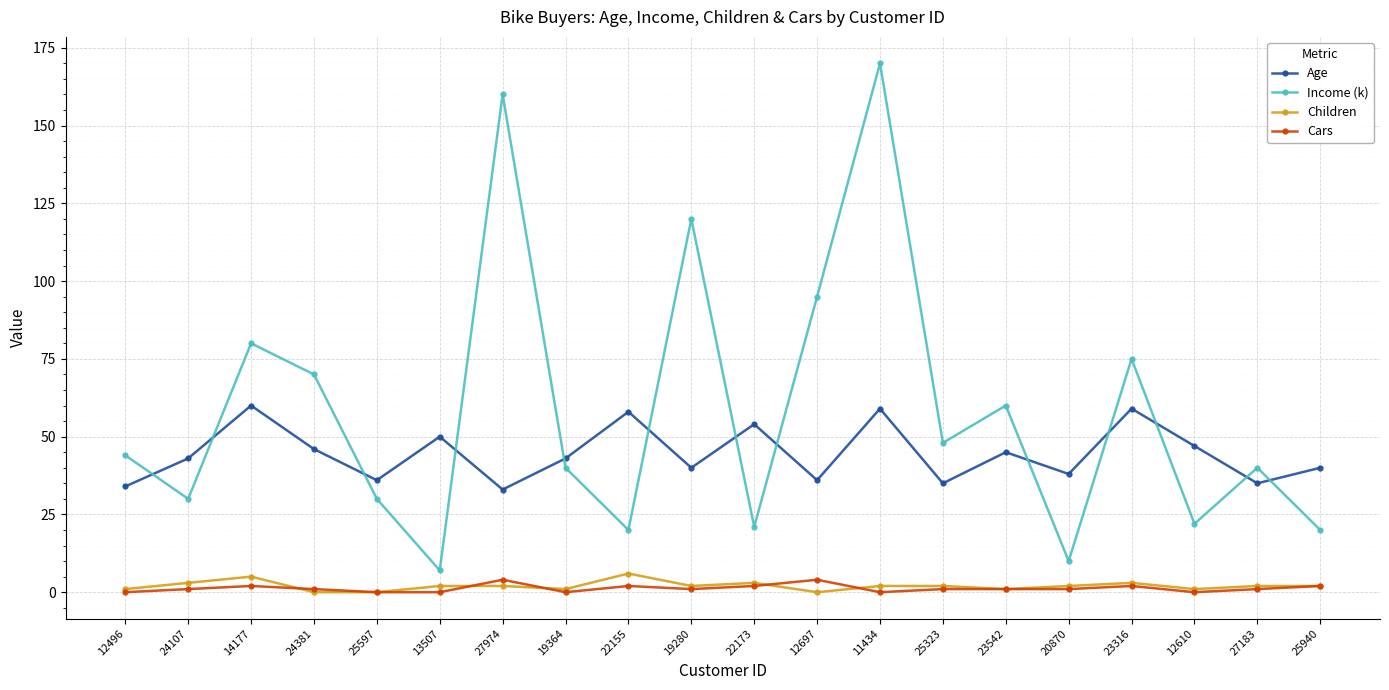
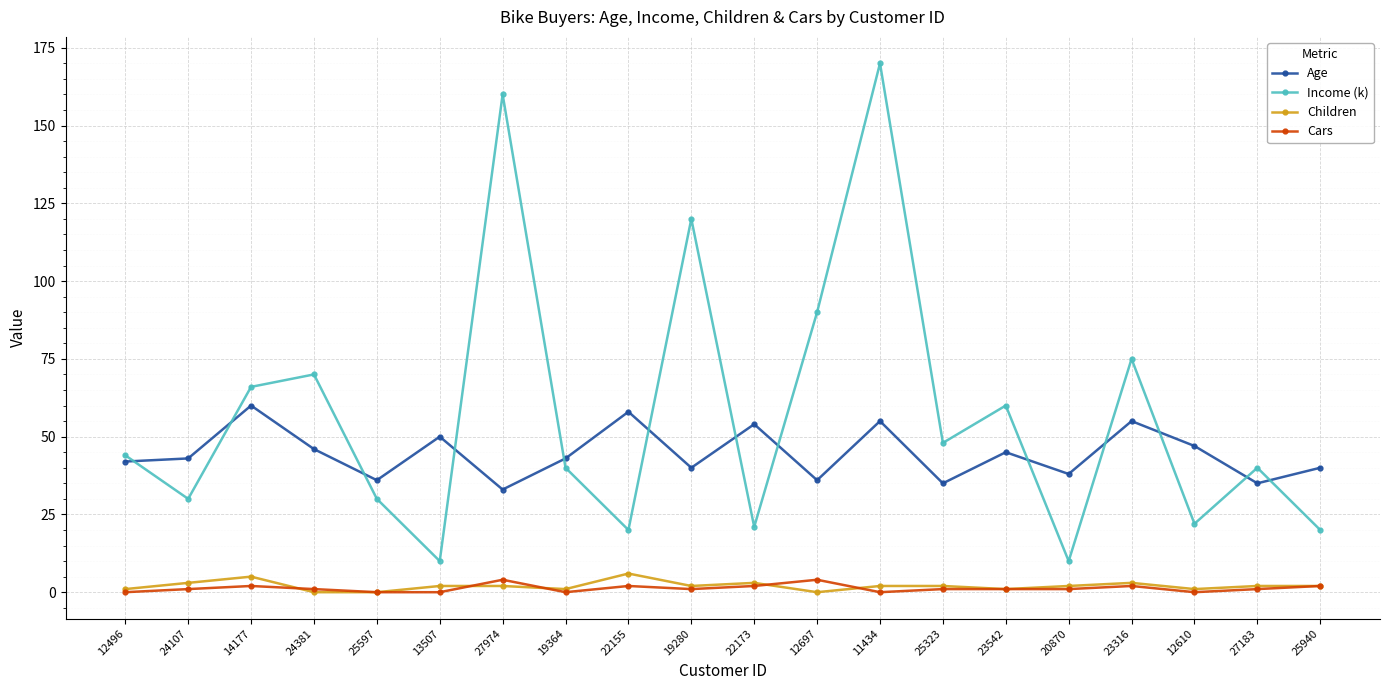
Age, 12496: 34 -> 42
Income (k), 14177: 80 -> 66
Income (k), 13507: 7 -> 10
Income (k), 12697: 95 -> 90
Age, 11434: 59 -> 55
Age, 23316: 59 -> 55
